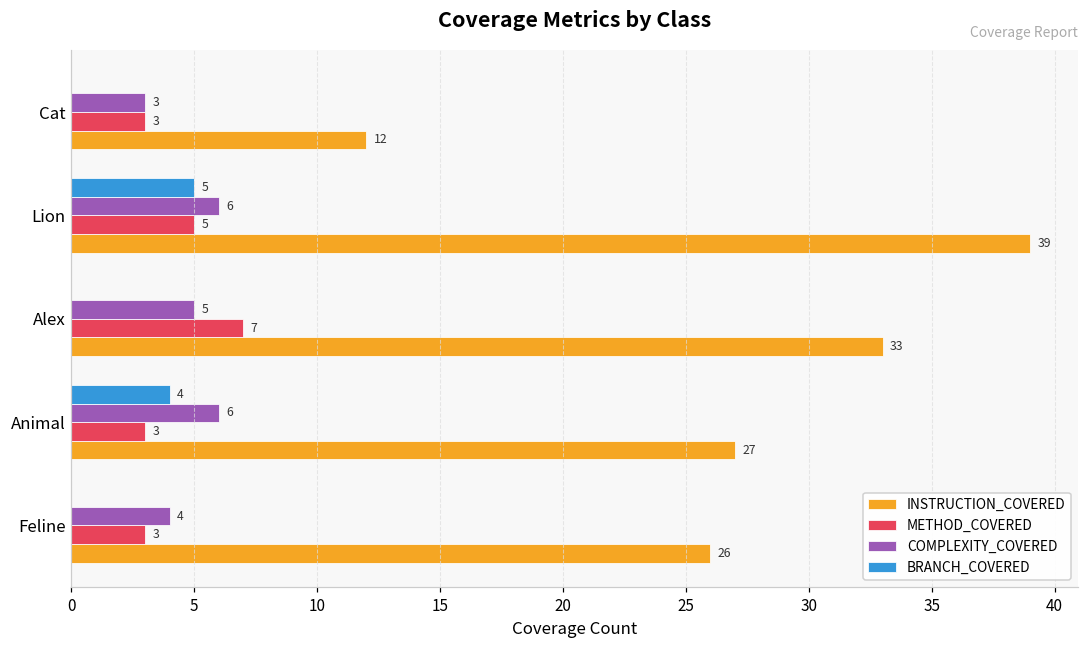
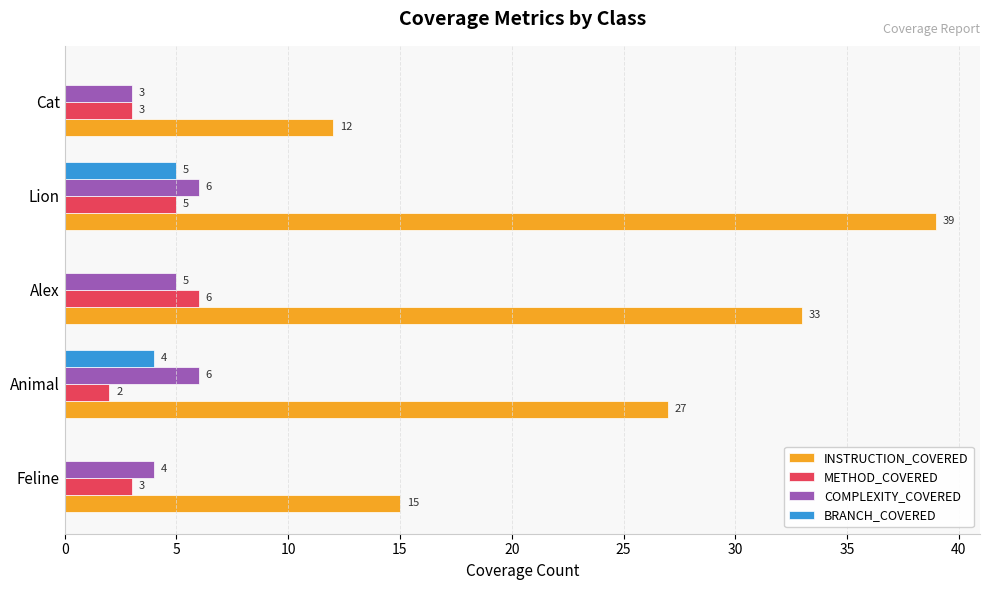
METHOD_COVERED, Alex: 7 -> 6
METHOD_COVERED, Animal: 3 -> 2
INSTRUCTION_COVERED, Feline: 26 -> 15
